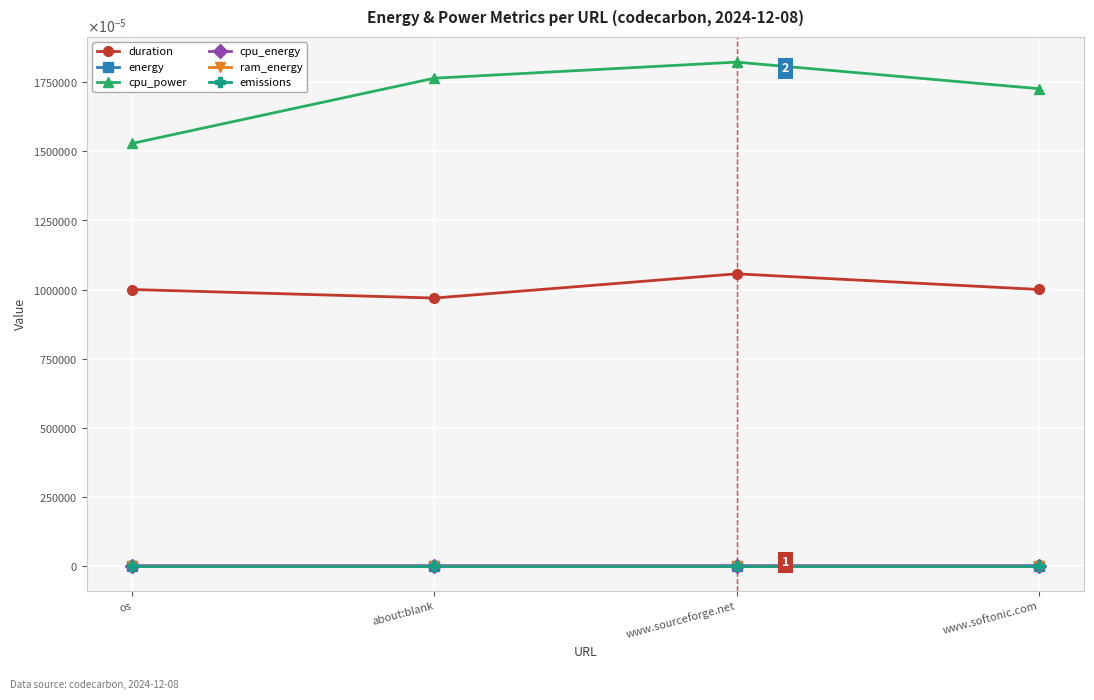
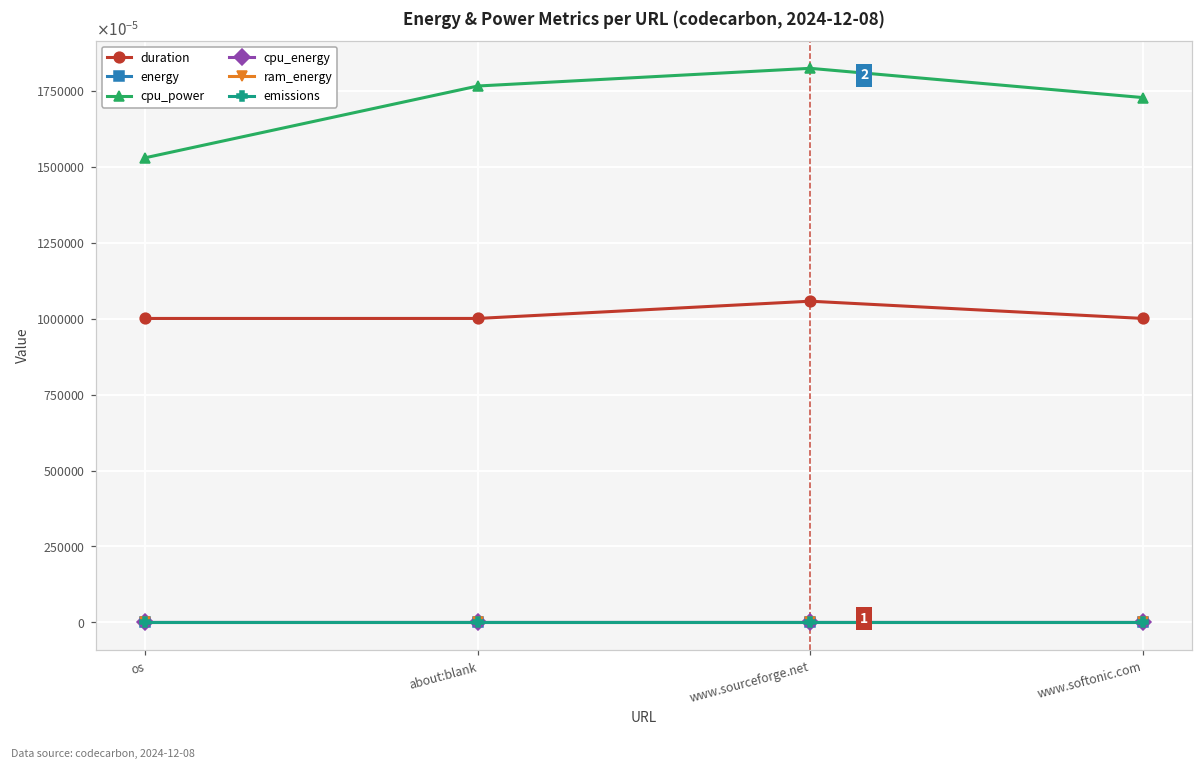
duration, about:blank: 9.7 -> 10.0
